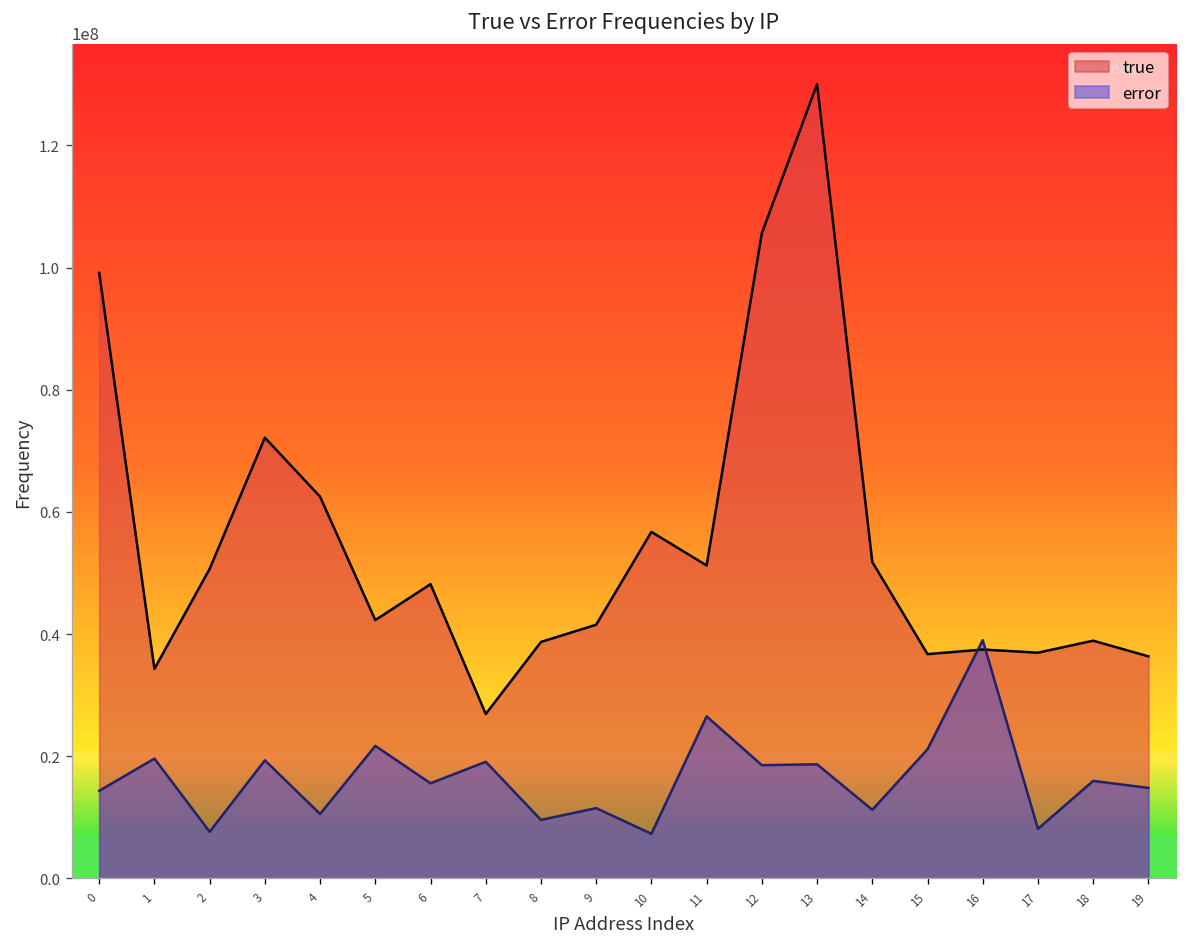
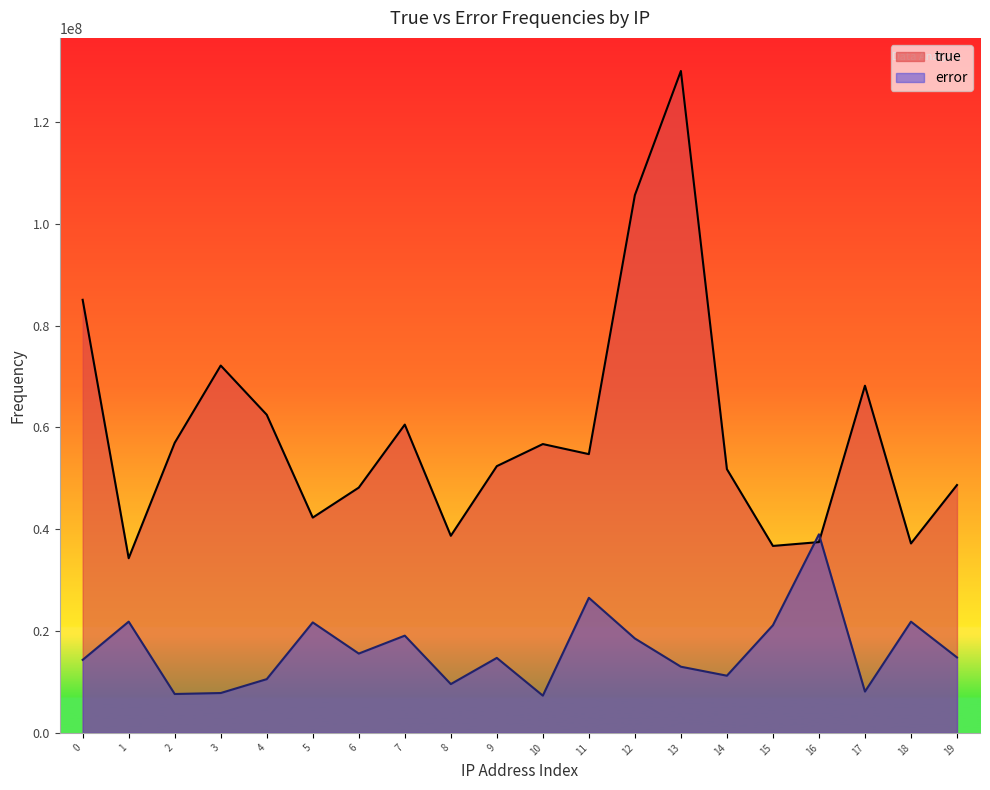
true, 0: 99000000 -> 85000000
error, 1: 20000000 -> 22000000
true, 2: 51000000 -> 57000000
error, 3: 19000000 -> 8000000
true, 7: 27000000 -> 61000000
true, 9: 42000000 -> 52000000
error, 9: 12000000 -> 15000000
true, 11: 51000000 -> 55000000
error, 13: 19000000 -> 13000000
true, 17: 37000000 -> 68000000
true, 18: 39000000 -> 37000000
error, 18: 16000000 -> 22000000
true, 19: 36000000 -> 49000000
